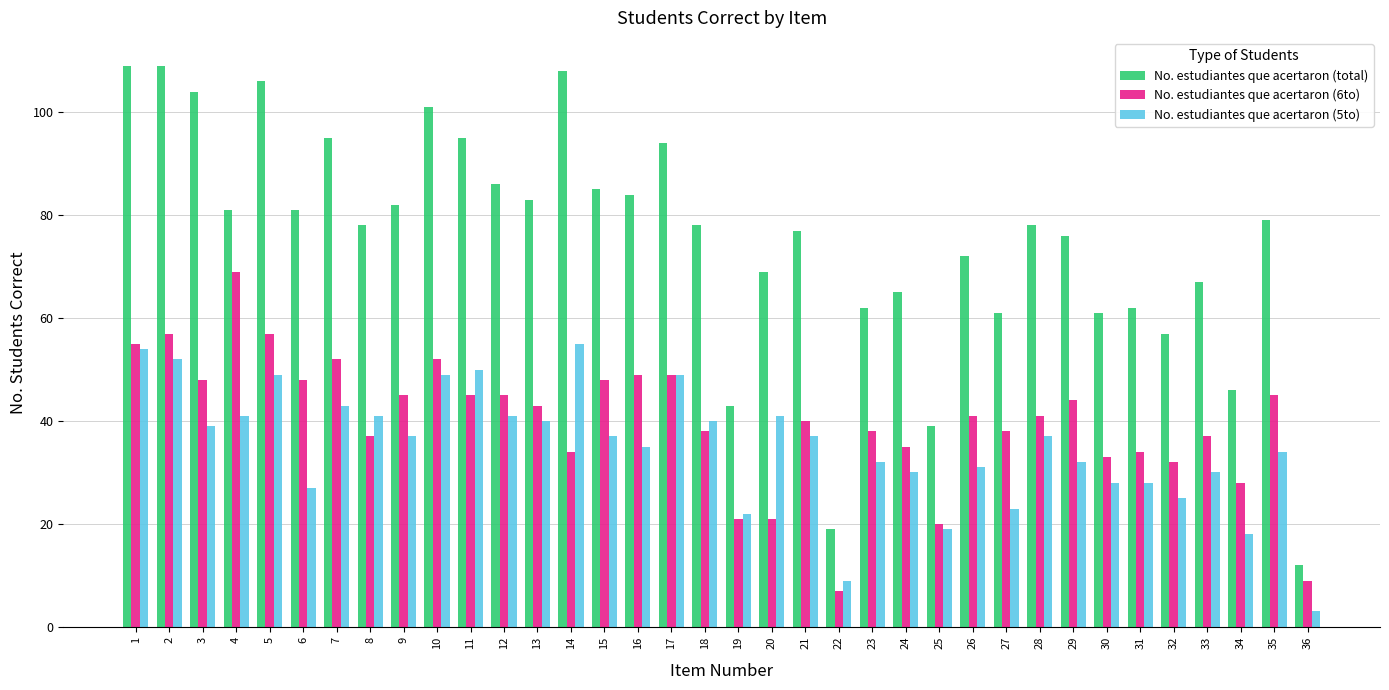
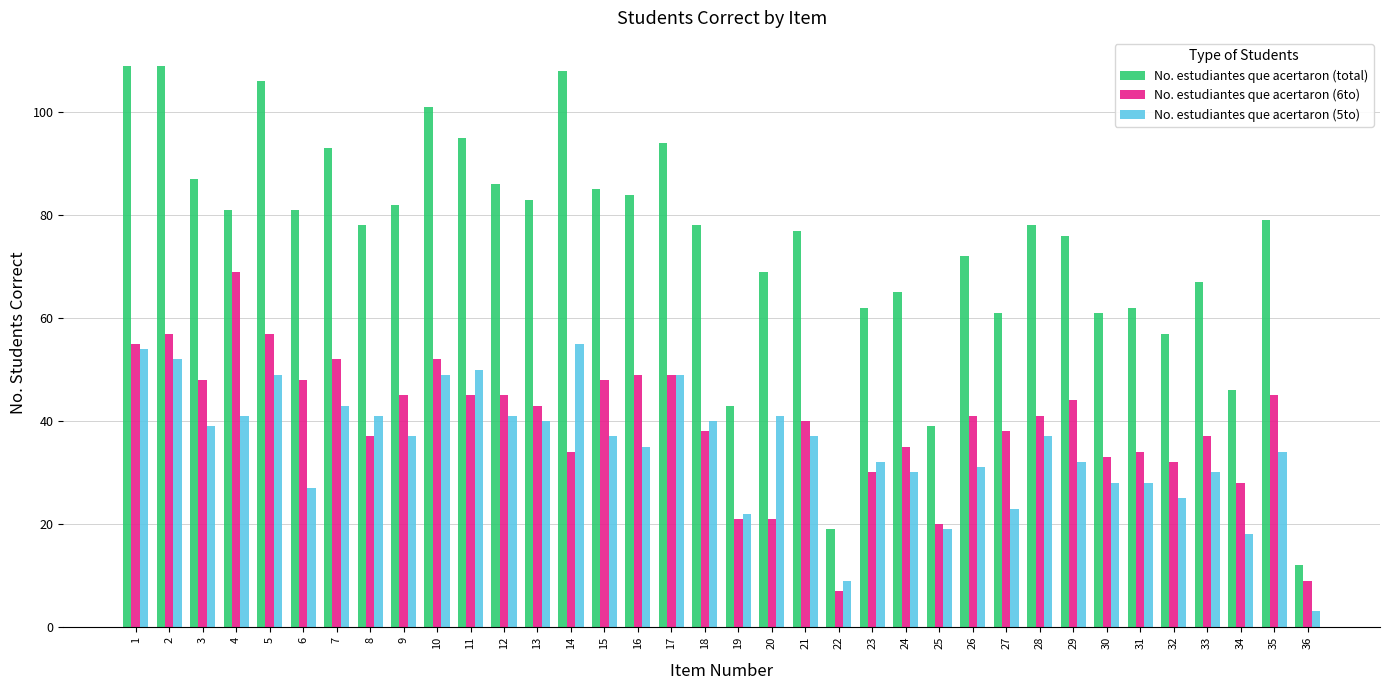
No. estudiantes que acertaron (total), 3: 104 -> 87
No. estudiantes que acertaron (total), 7: 95 -> 93
No. estudiantes que acertaron (6to), 23: 38 -> 30
